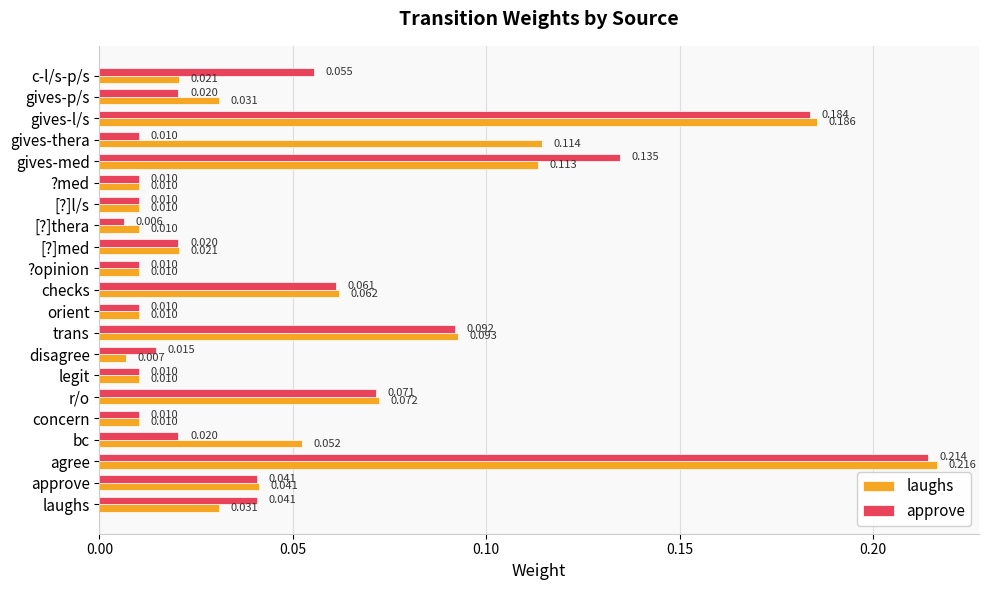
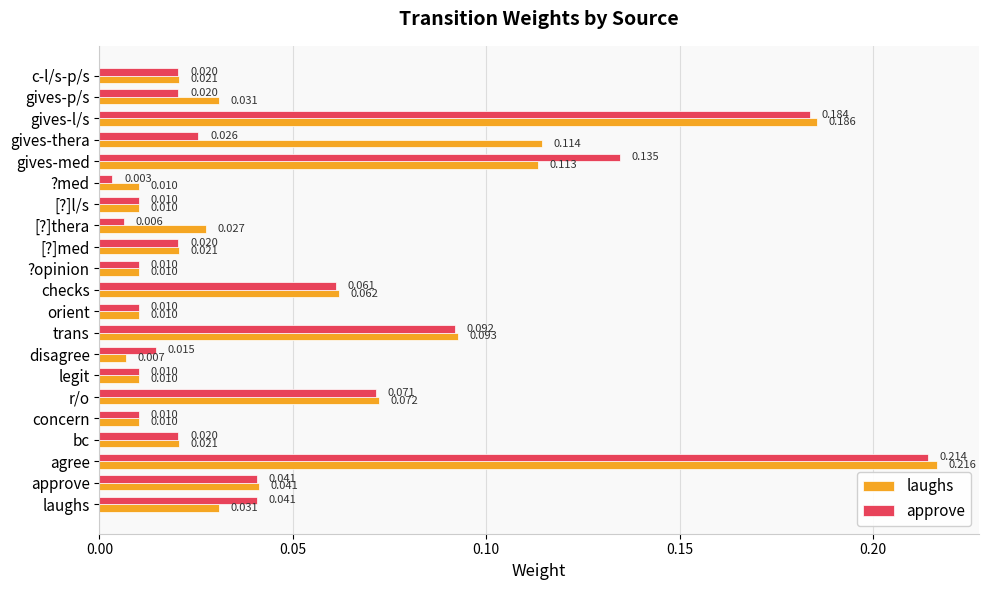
approve, c-l/s-p/s: 0.055 -> 0.020
approve, gives-thera: 0.010 -> 0.026
approve, ?med: 0.010 -> 0.003
laughs, [?]thera: 0.010 -> 0.027
laughs, bc: 0.052 -> 0.021
